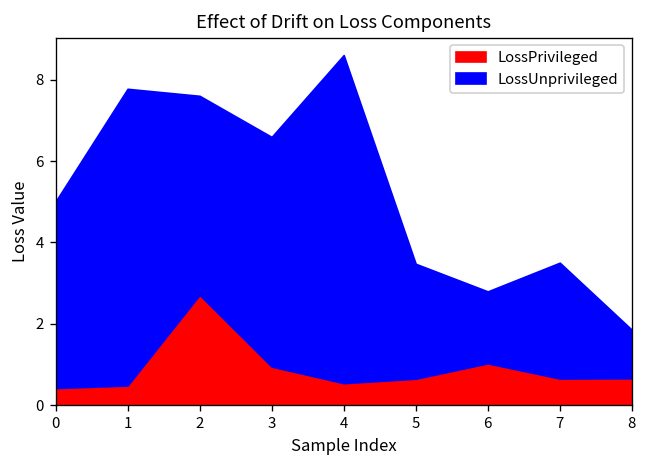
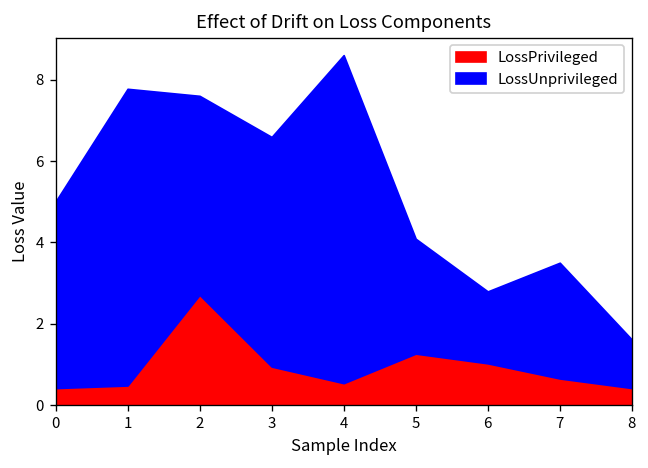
LossPrivileged, 5: 0.7 -> 1.3
LossPrivileged, 8: 0.7 -> 0.4
